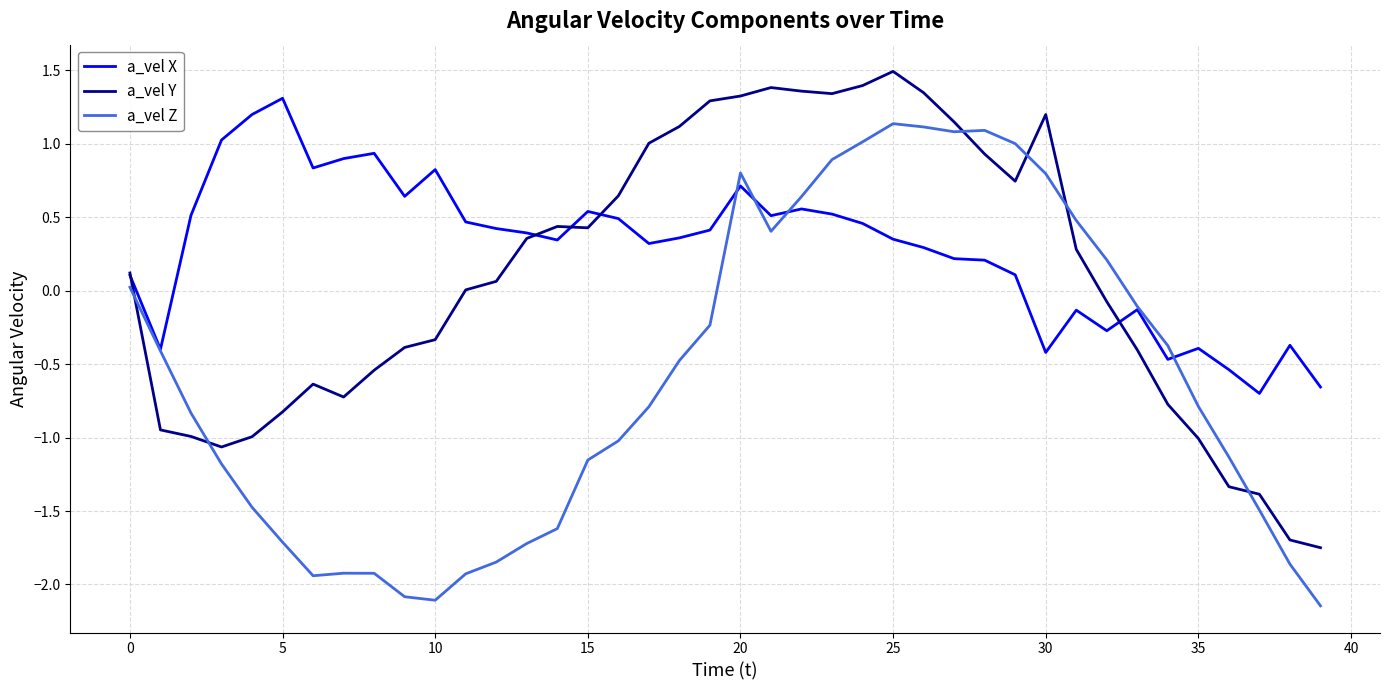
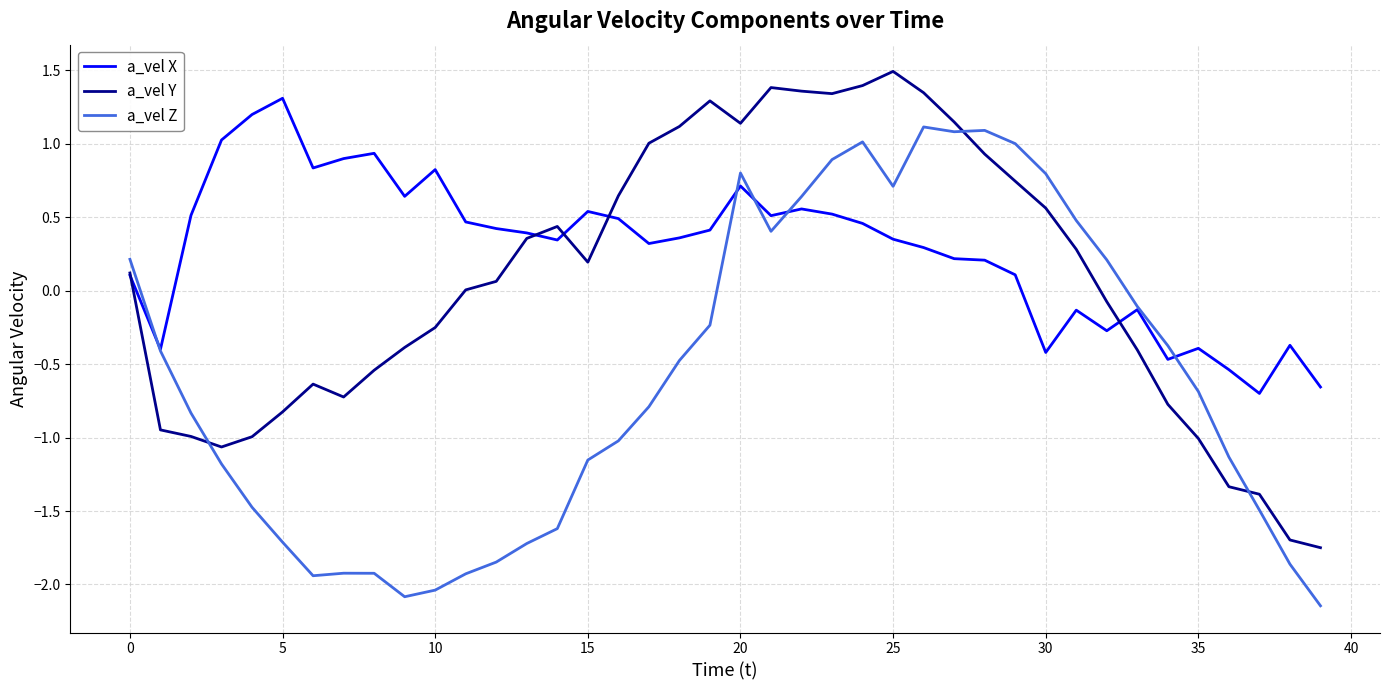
a_vel Z, 0: 0.02 -> 0.21
a_vel Y, 10: -0.33 -> -0.25
a_vel Z, 10: -2.11 -> -2.04
a_vel Y, 15: 0.43 -> 0.19
a_vel Y, 20: 1.33 -> 1.14
a_vel Z, 25: 1.14 -> 0.71
a_vel Y, 30: 1.20 -> 0.56
a_vel Z, 35: -0.79 -> -0.69
